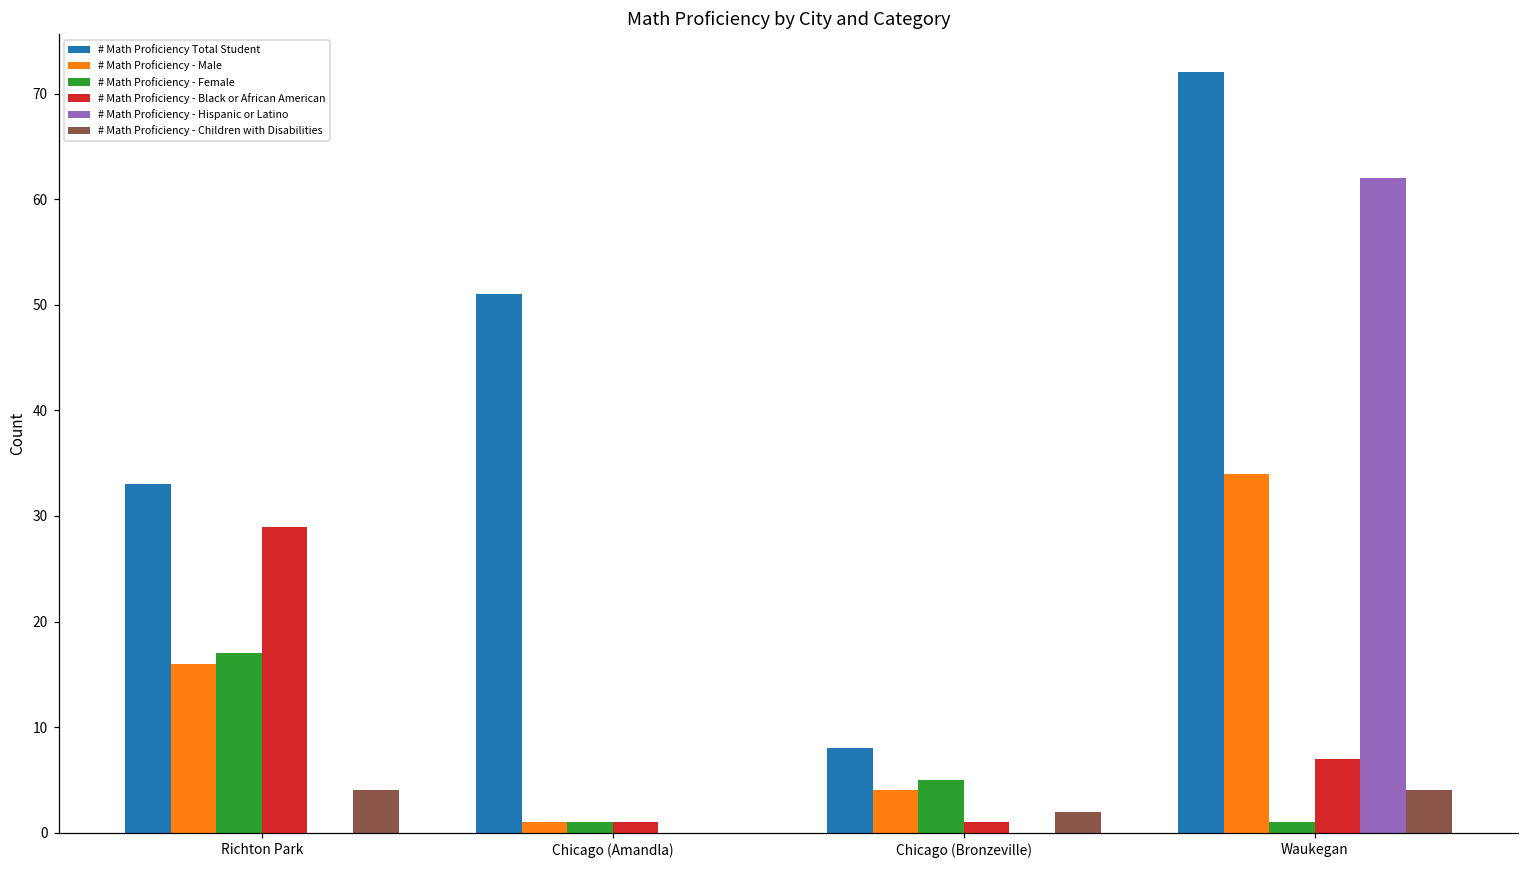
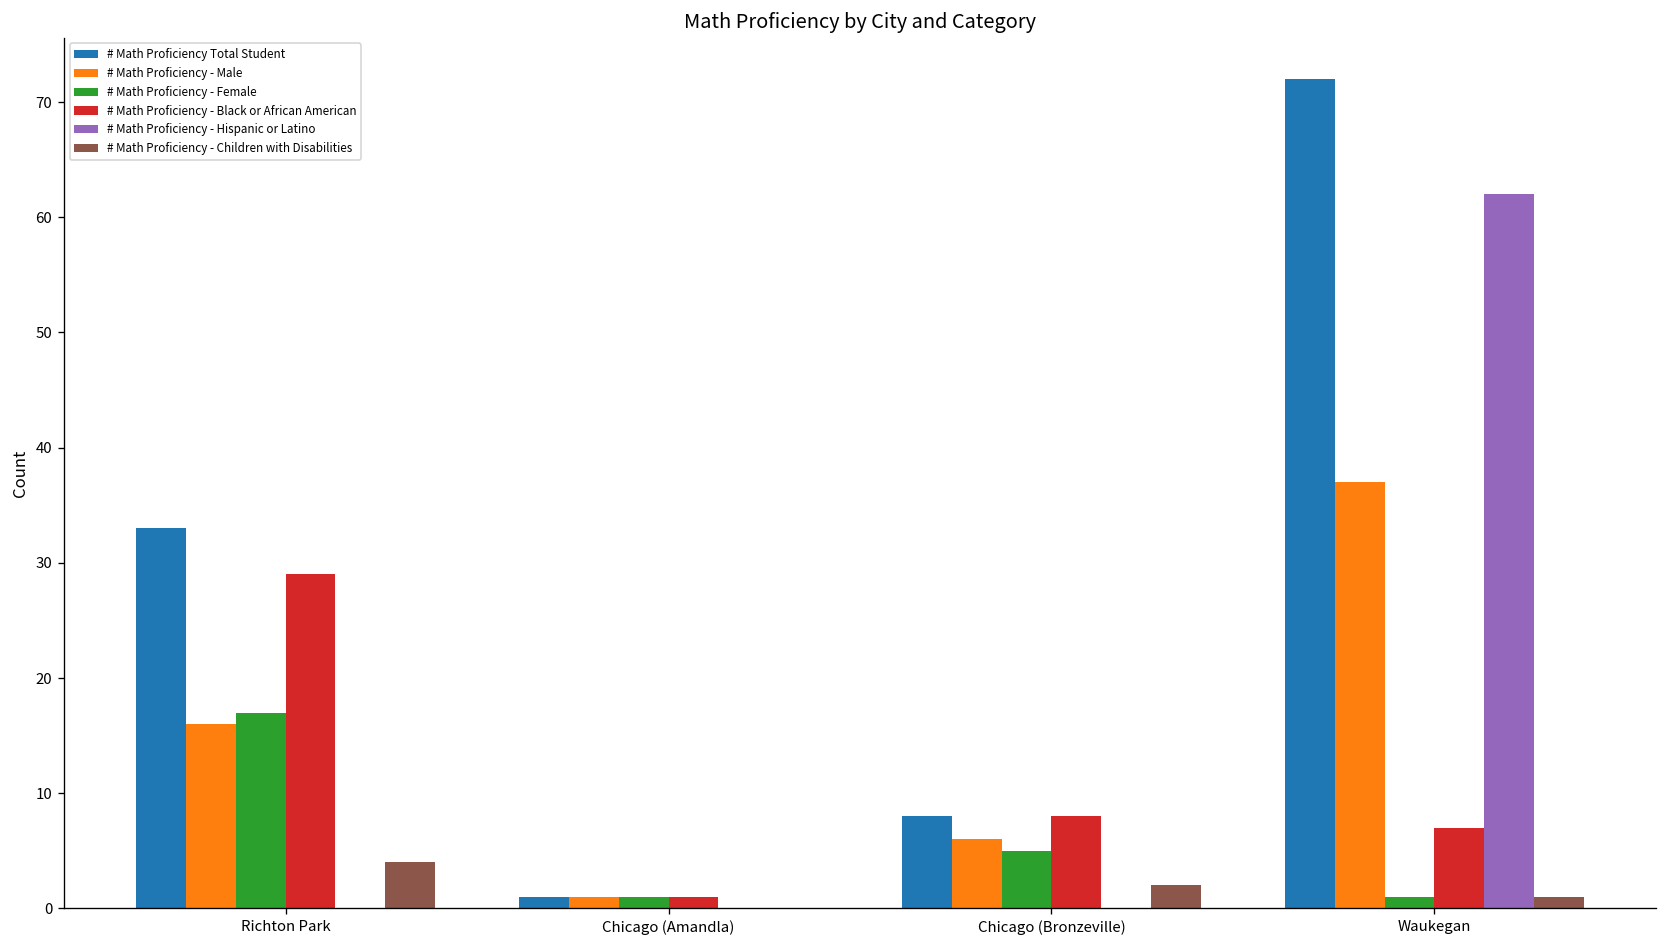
# Math Proficiency Total Student, Chicago (Amandla): 51 -> 1
# Math Proficiency - Male, Chicago (Bronzeville): 4 -> 6
# Math Proficiency - Black or African American, Chicago (Bronzeville): 1 -> 8
# Math Proficiency - Male, Waukegan: 34 -> 37
# Math Proficiency - Children with Disabilities, Waukegan: 4 -> 1
